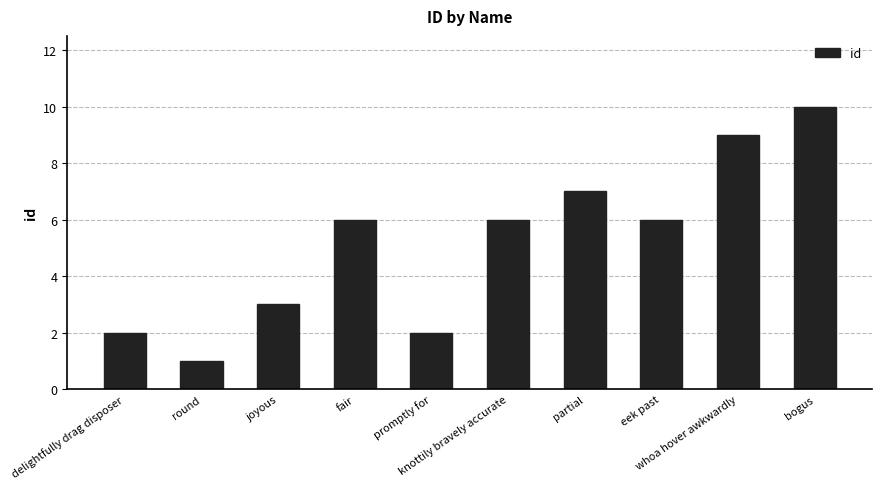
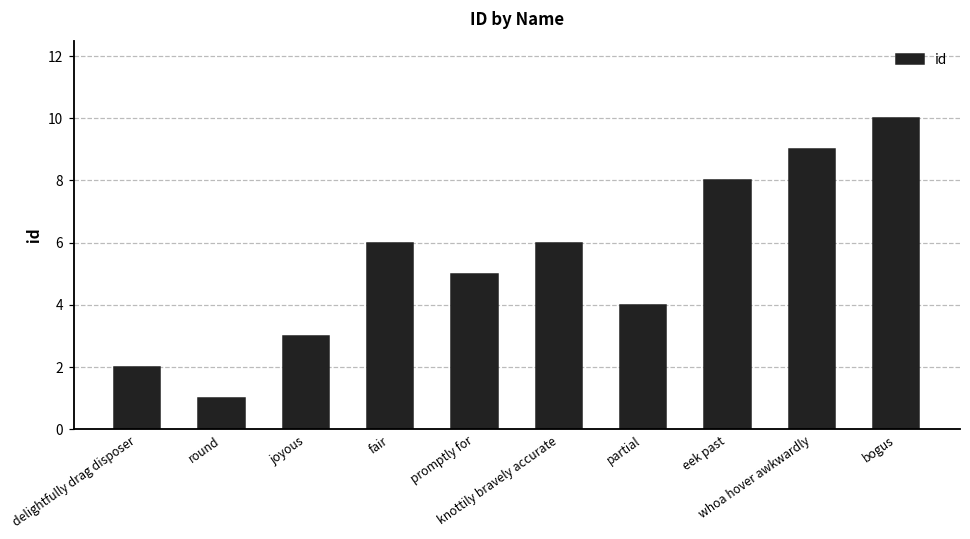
promptly for: 2 -> 5
partial: 7 -> 4
eek past: 6 -> 8
